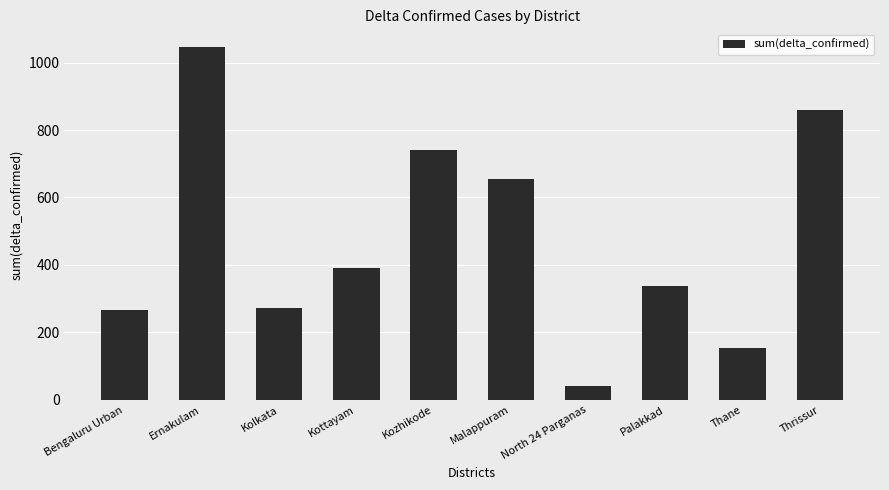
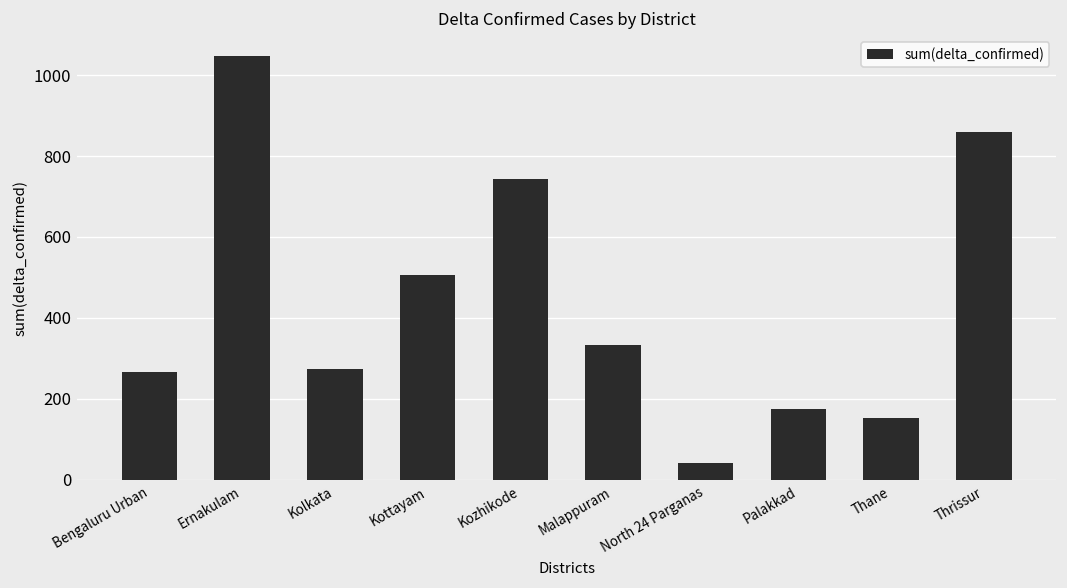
Kottayam: 390 -> 510
Malappuram: 660 -> 330
Palakkad: 340 -> 180
